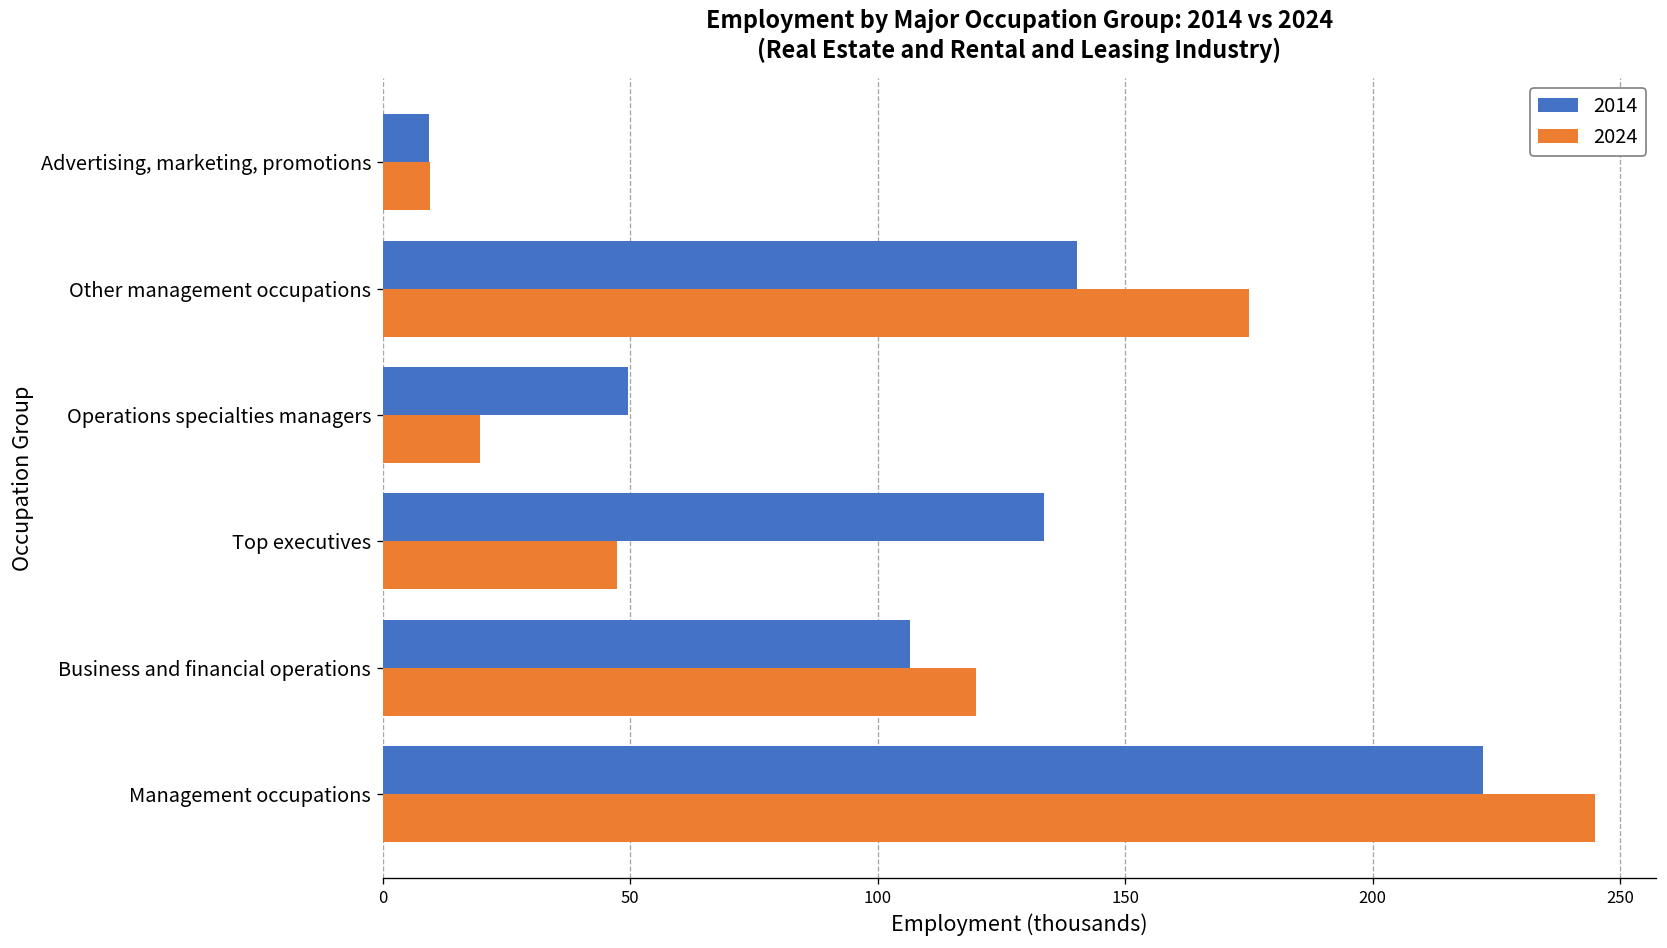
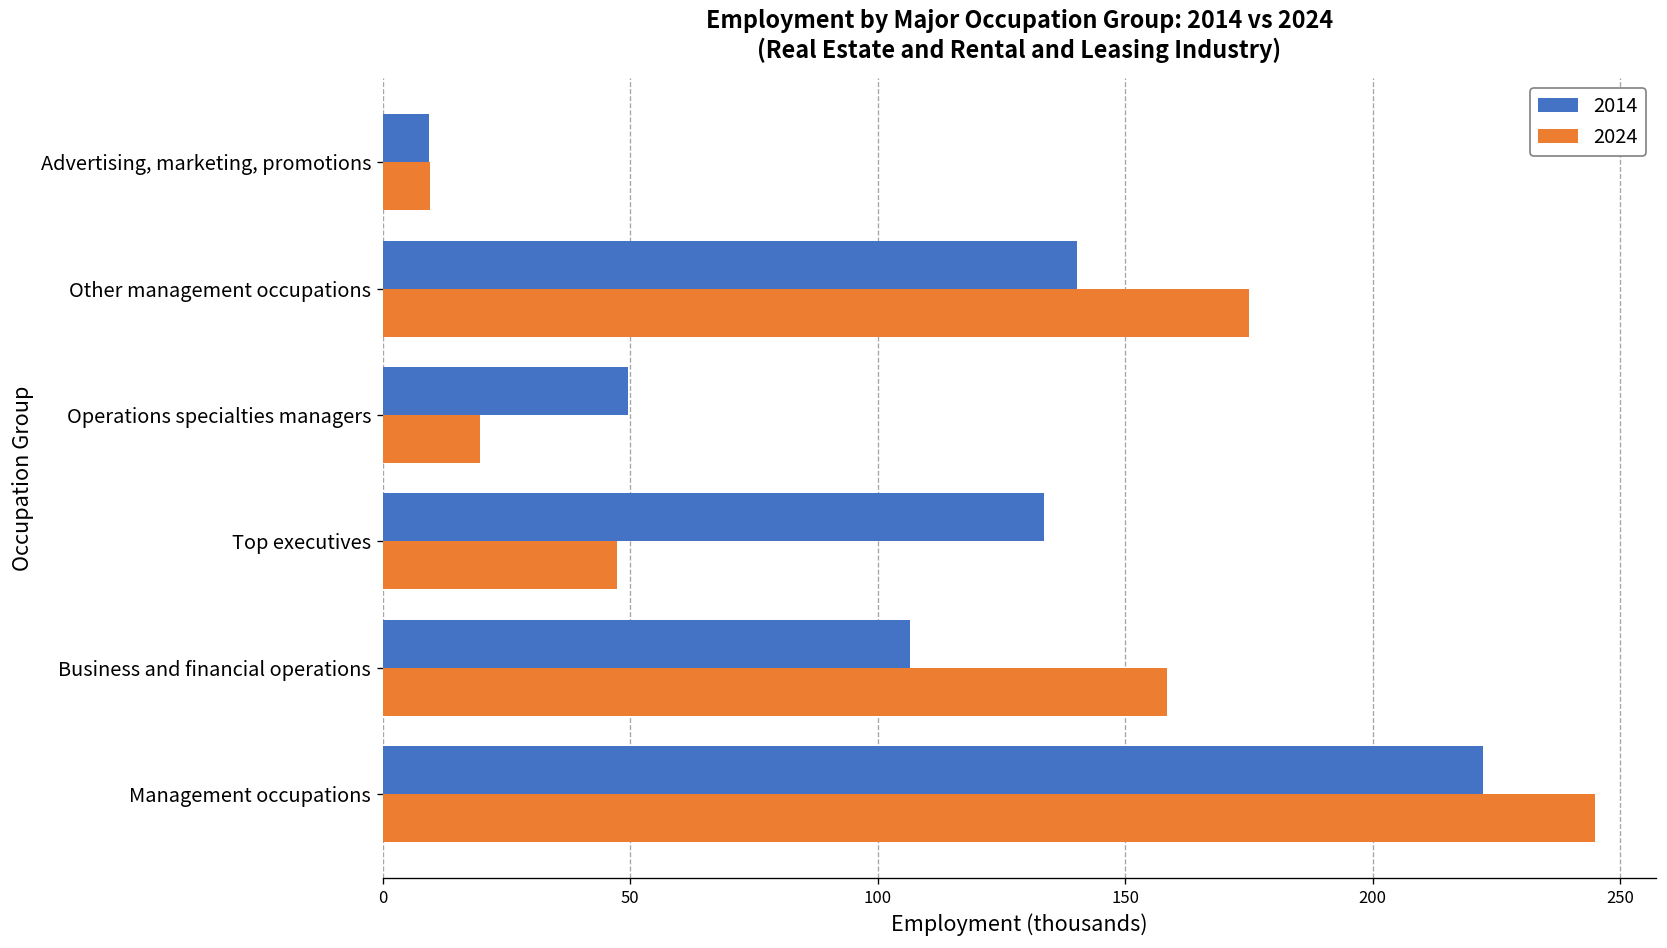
2024, Business and financial operations: 120 -> 158
